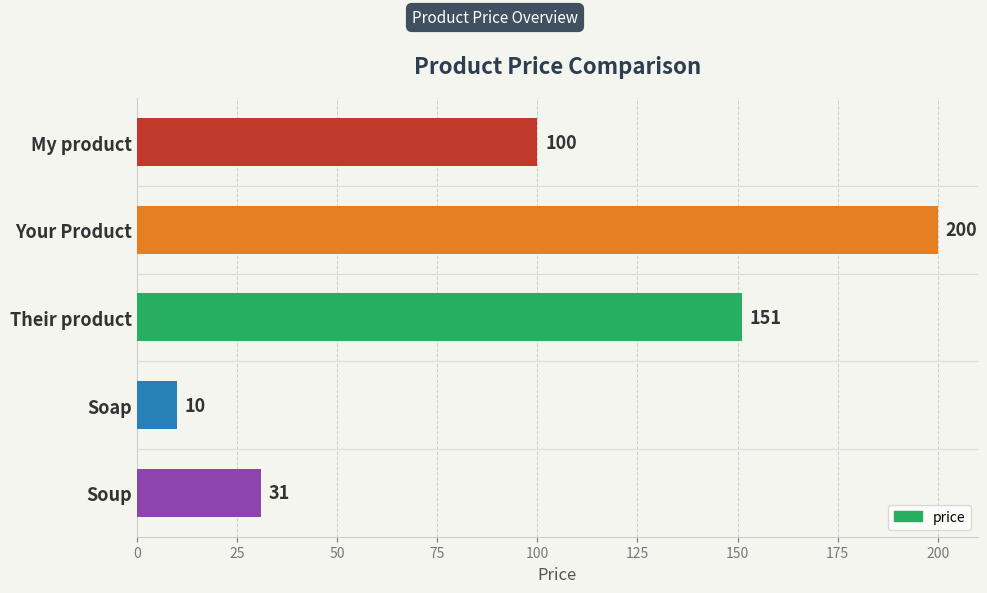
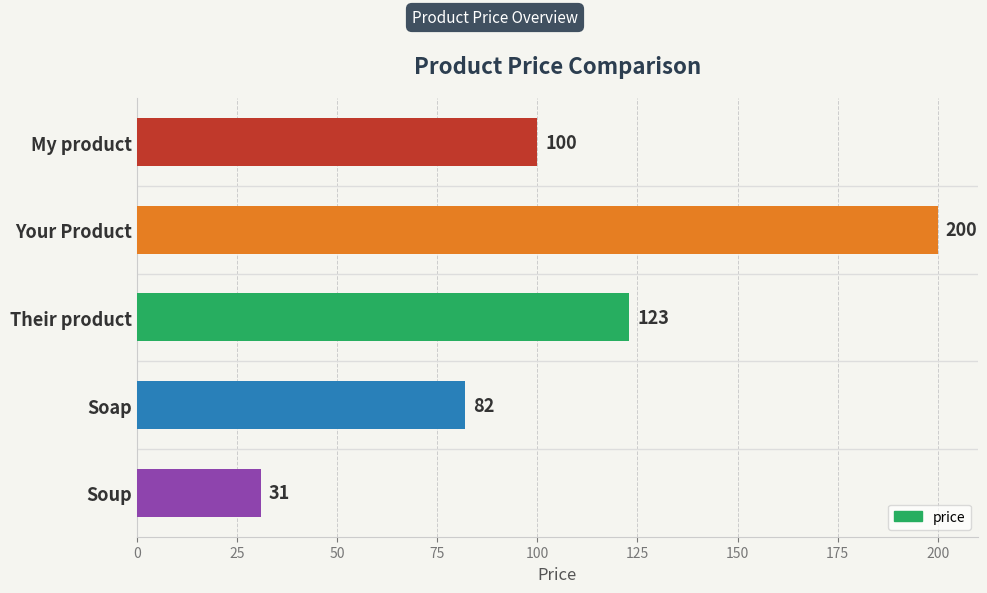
Their product: 151 -> 123
Soap: 10 -> 82
